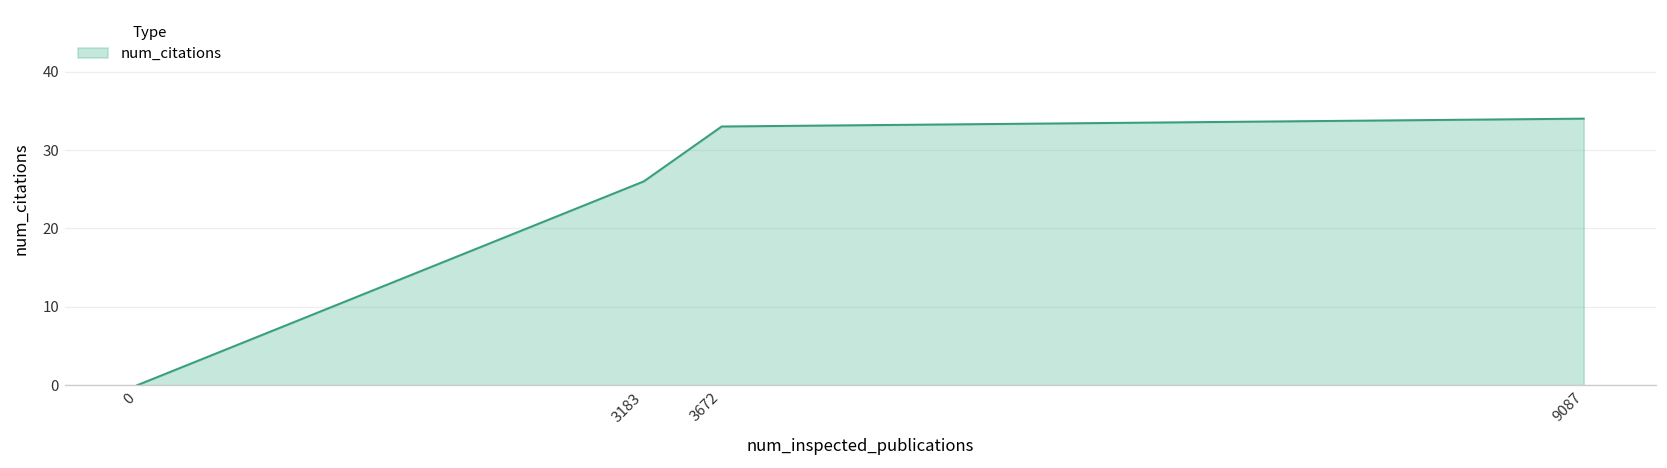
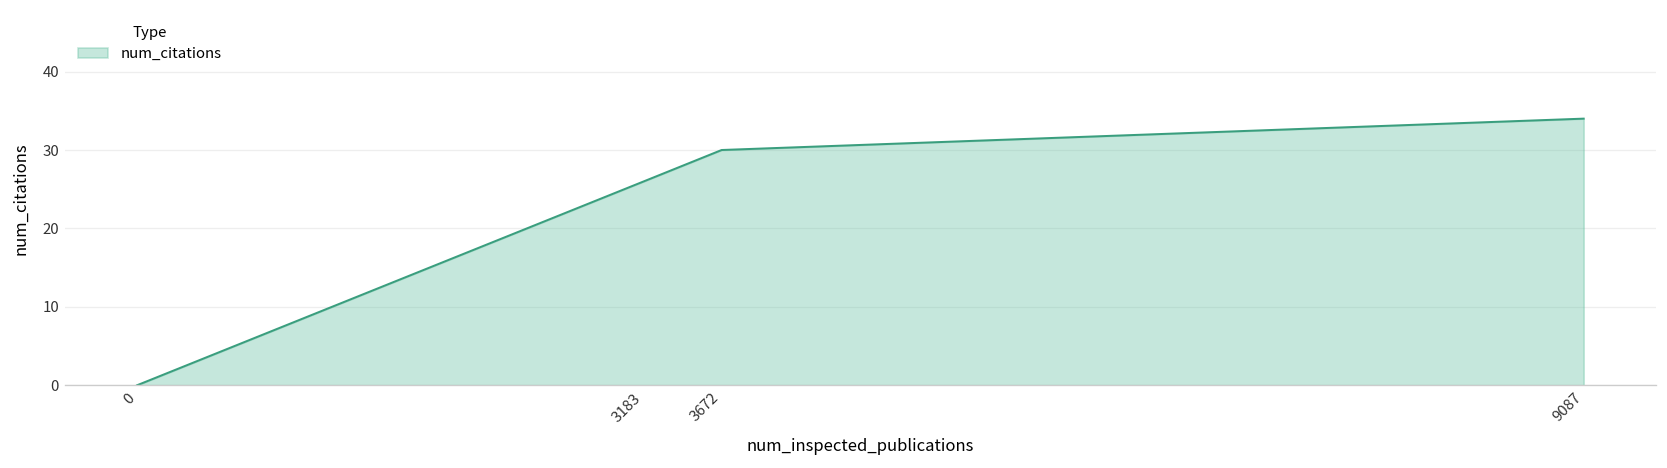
3672: 33 -> 30
